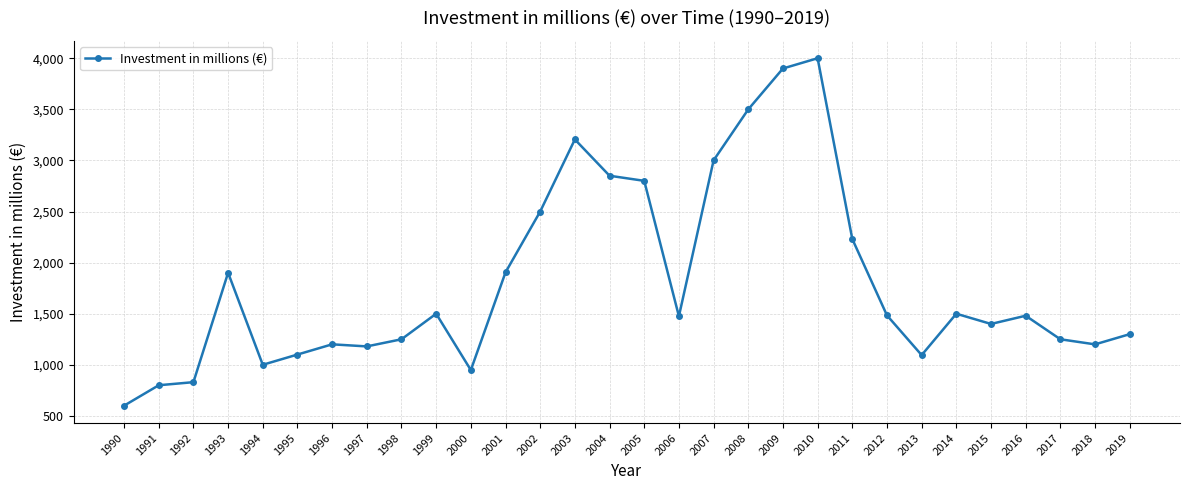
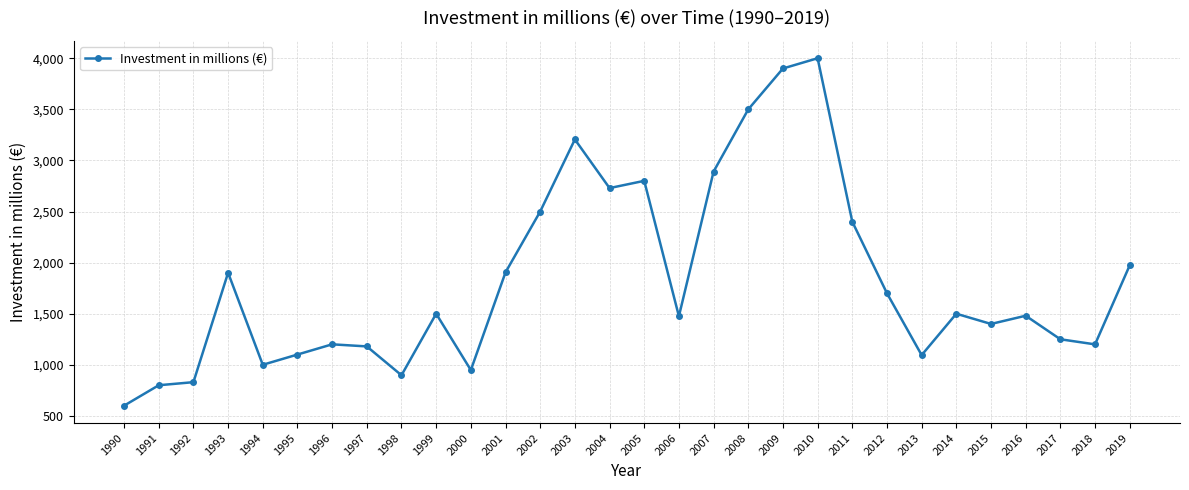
1998: 1,250 -> 900
2004: 2,850 -> 2,730
2007: 3,000 -> 2,890
2011: 2,230 -> 2,400
2012: 1,480 -> 1,700
2019: 1,300 -> 1,970
